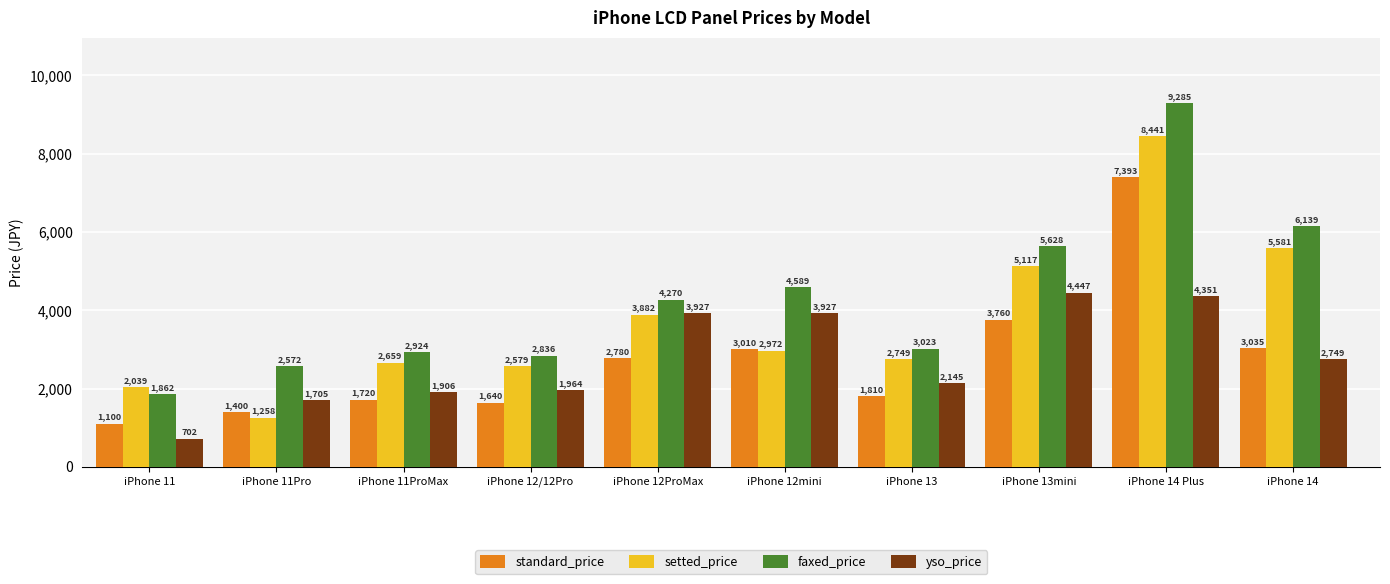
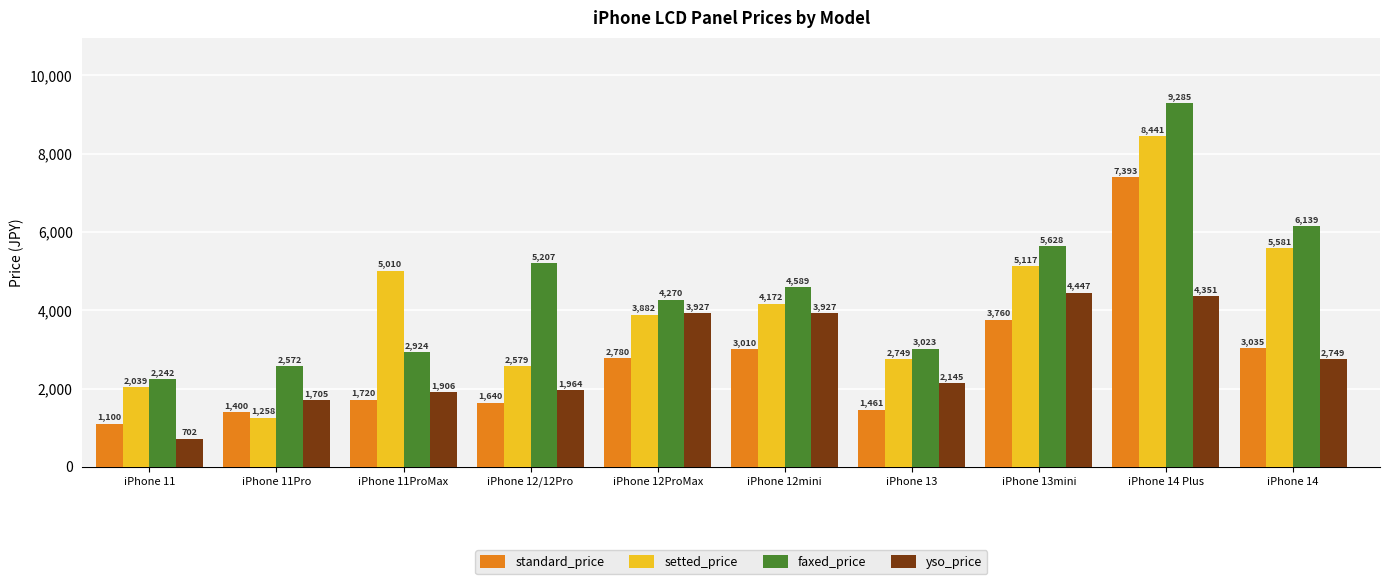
faxed_price, iPhone 11: 1,862 -> 2,242
setted_price, iPhone 11ProMax: 2,659 -> 5,010
faxed_price, iPhone 12/12Pro: 2,836 -> 5,207
setted_price, iPhone 12mini: 2,972 -> 4,172
standard_price, iPhone 13: 1,810 -> 1,461
